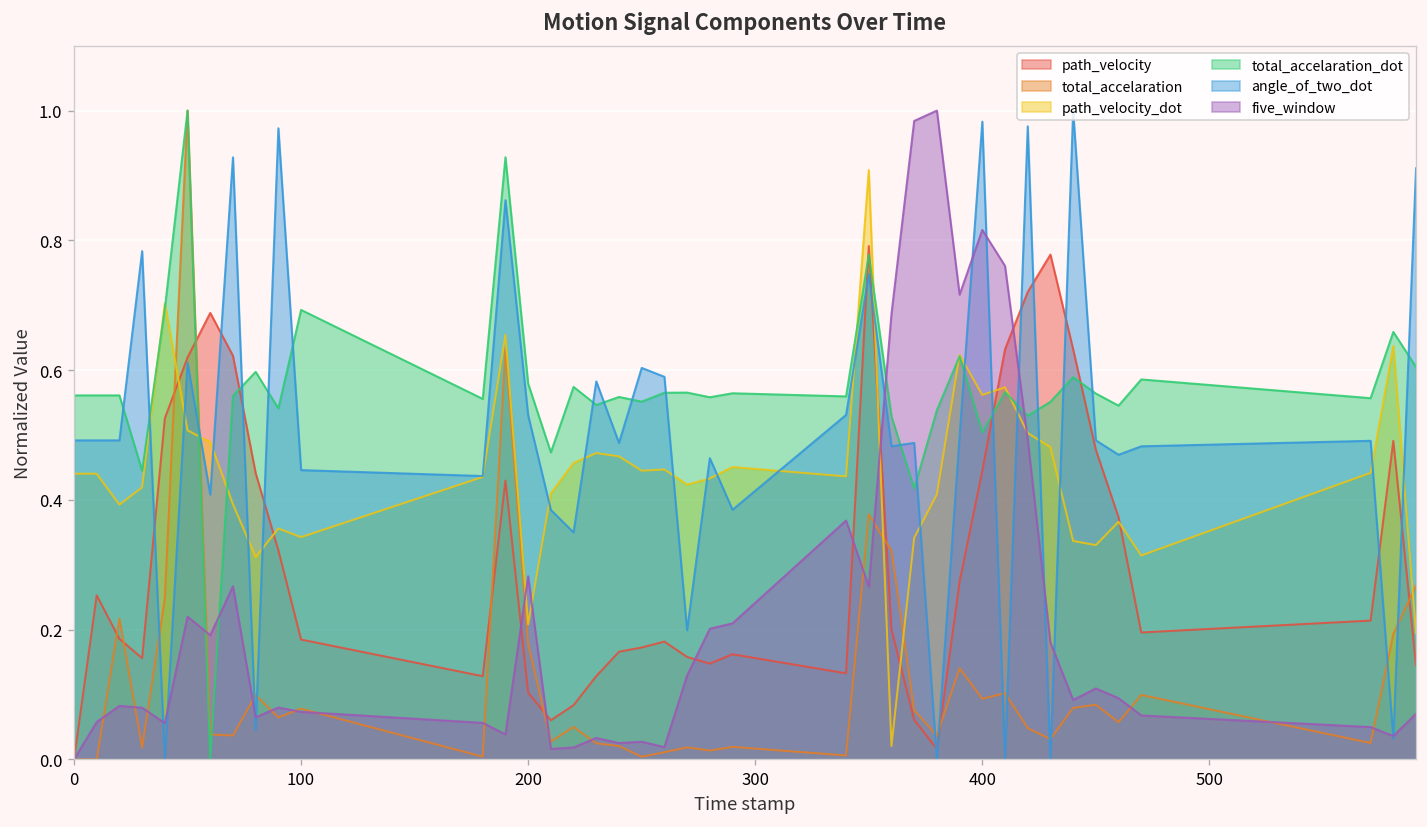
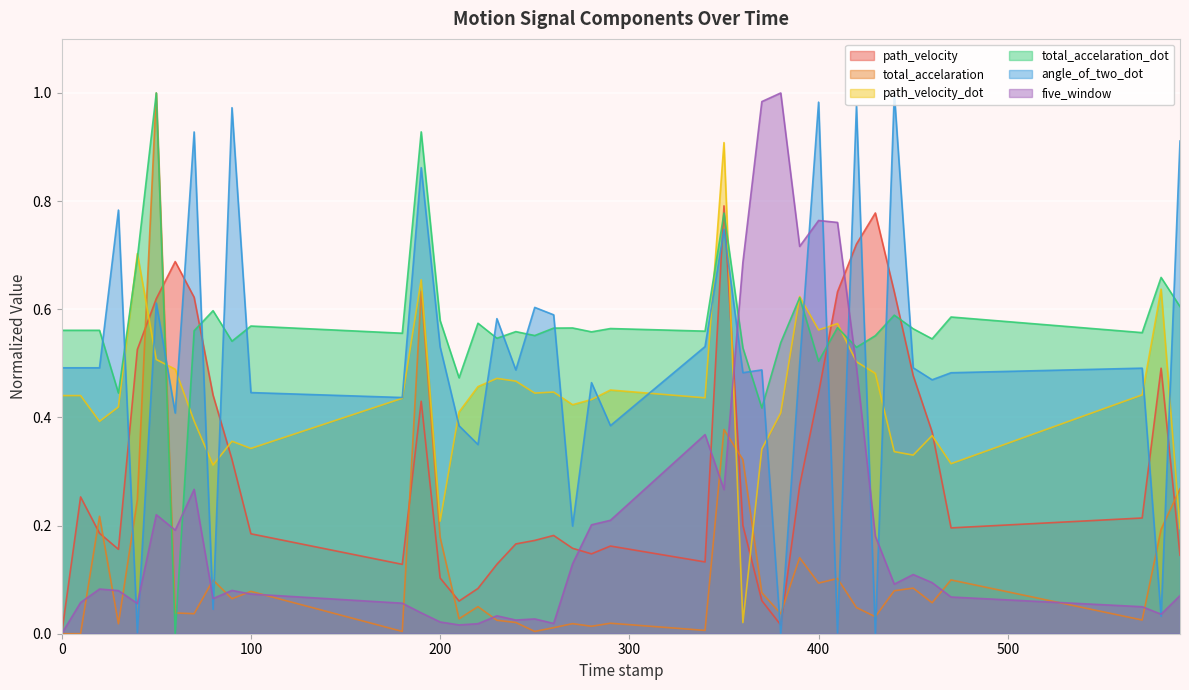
total_accelaration_dot, 100: 0.69 -> 0.57
five_window, 200: 0.28 -> 0.02
five_window, 400: 0.82 -> 0.76
